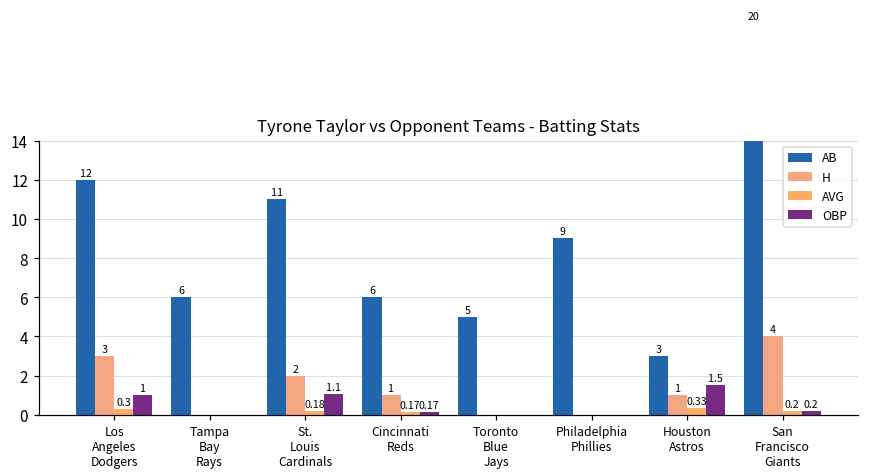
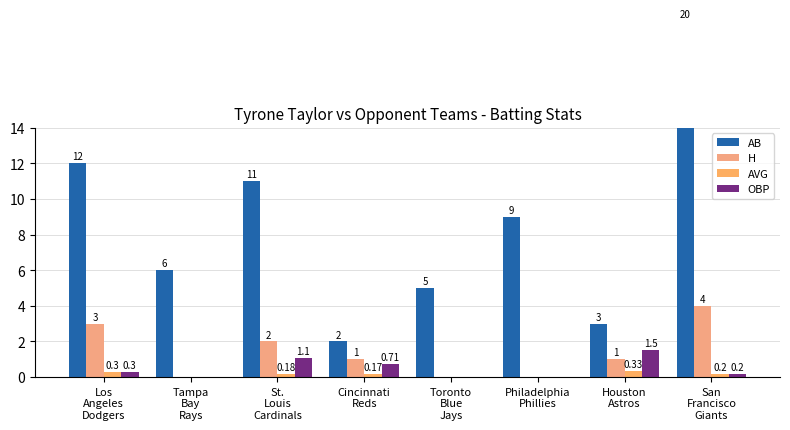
OBP, Los Angeles Dodgers: 1 -> 0.3
AB, Cincinnati Reds: 6 -> 2
OBP, Cincinnati Reds: 0.17 -> 0.71
